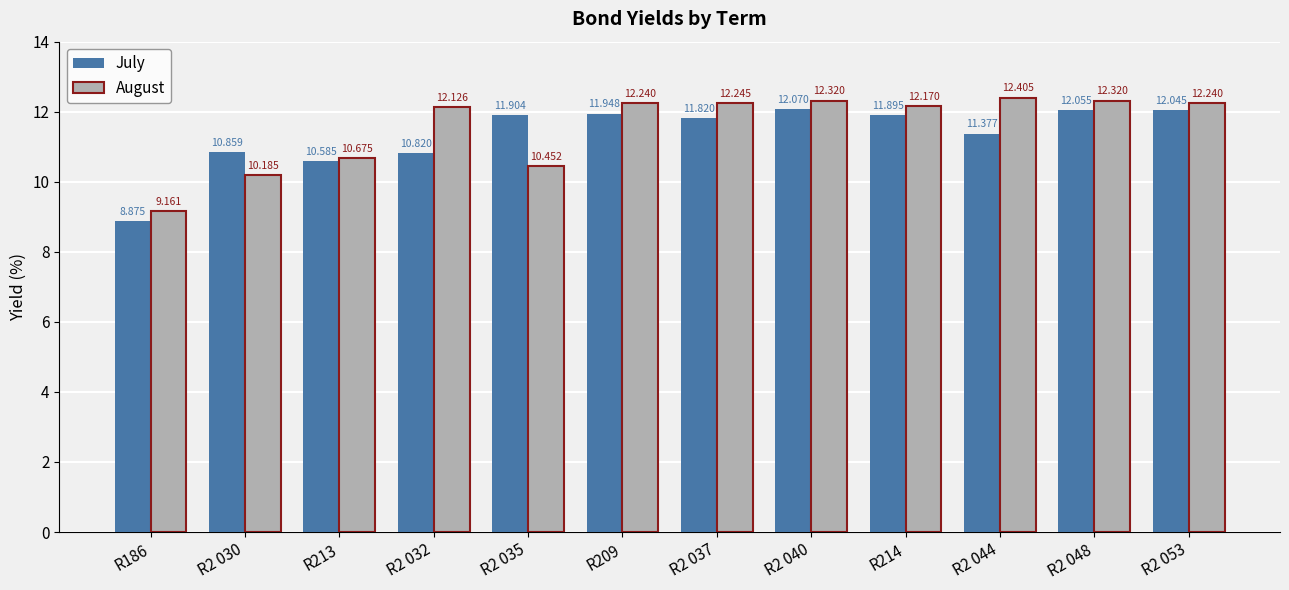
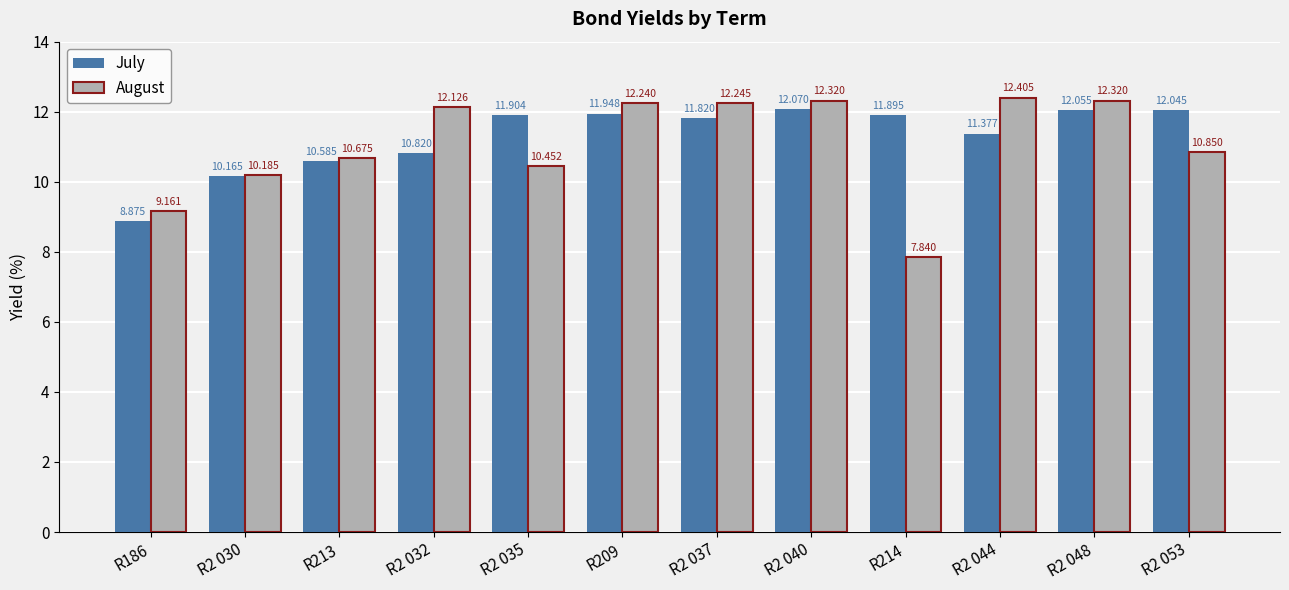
July, R2 030: 10.859 -> 10.165
August, R214: 12.170 -> 7.840
August, R2 053: 12.240 -> 10.850
